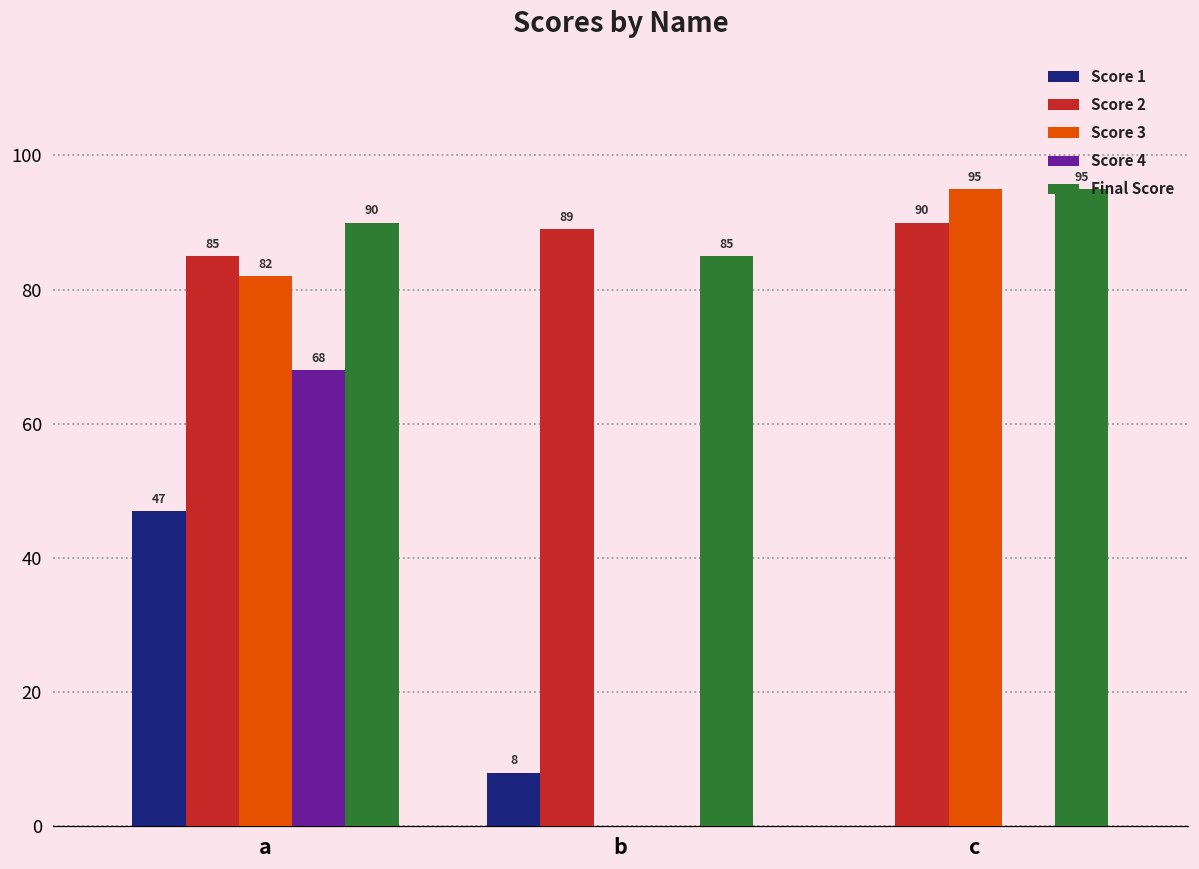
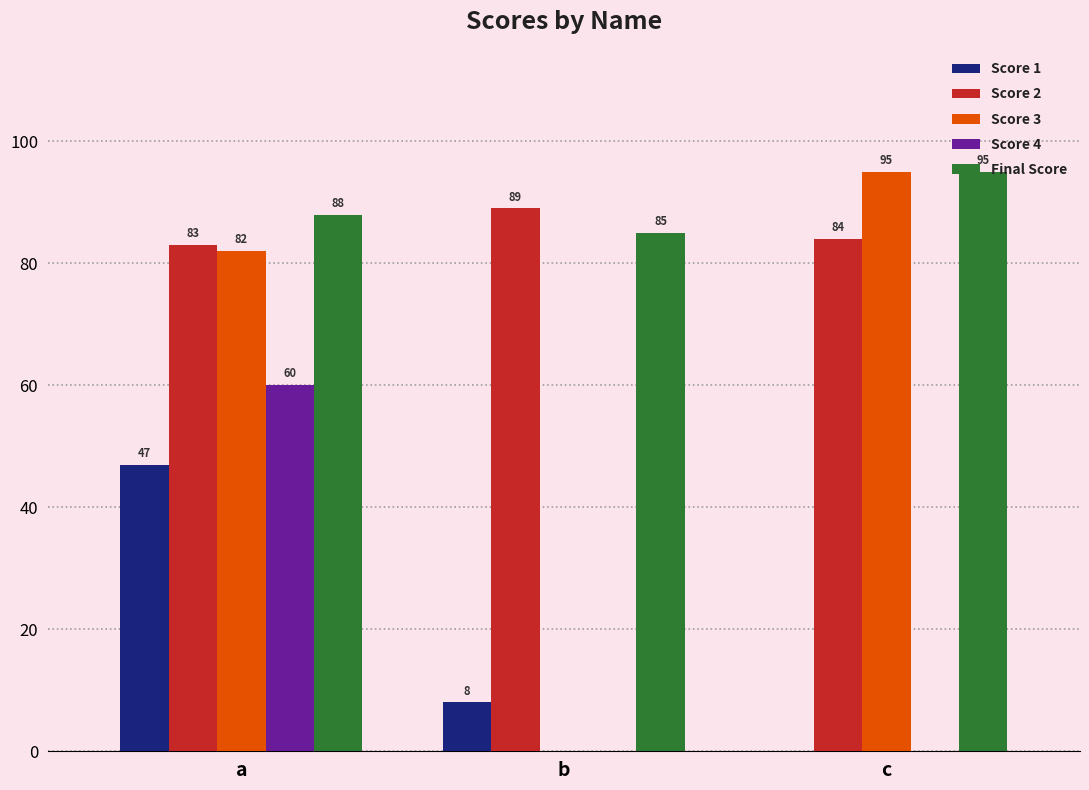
Score 2, a: 85 -> 83
Score 4, a: 68 -> 60
Final Score, a: 90 -> 88
Score 2, c: 90 -> 84
